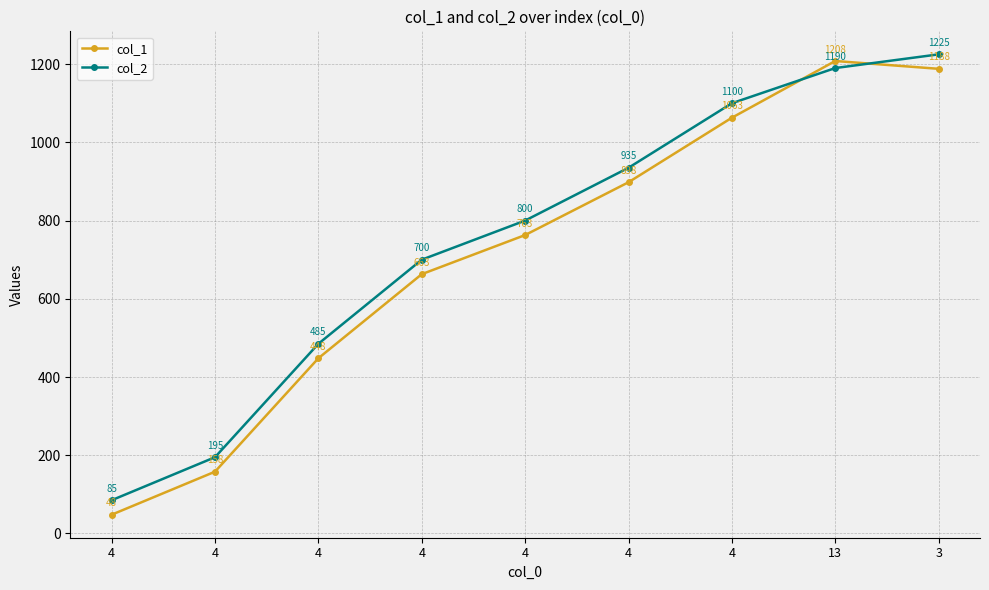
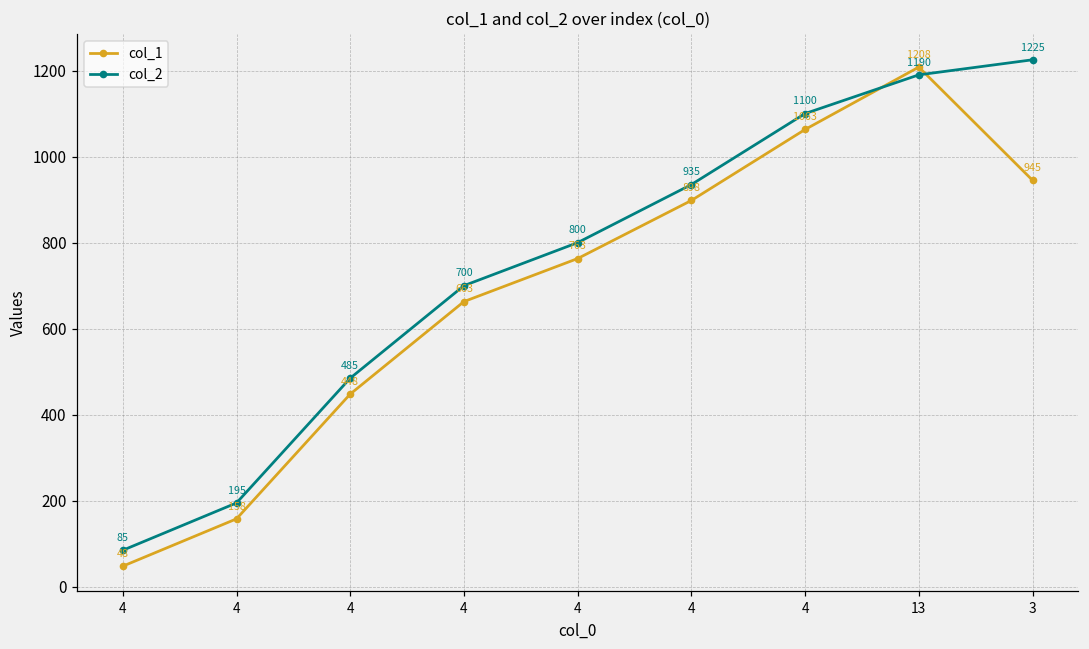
col_1, 3: 1188 -> 945
